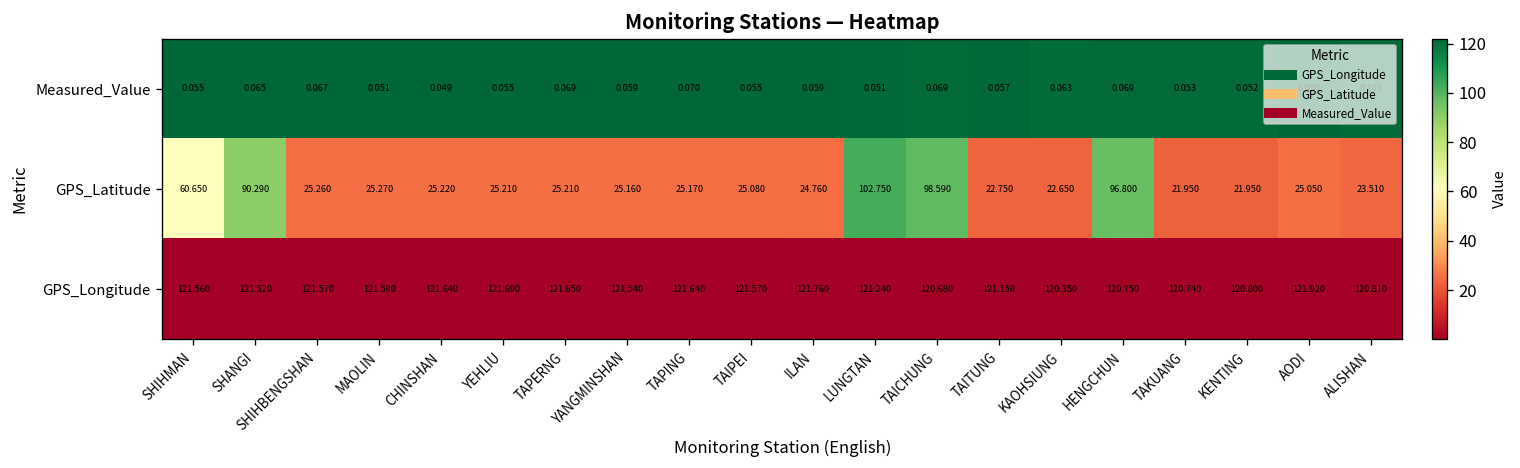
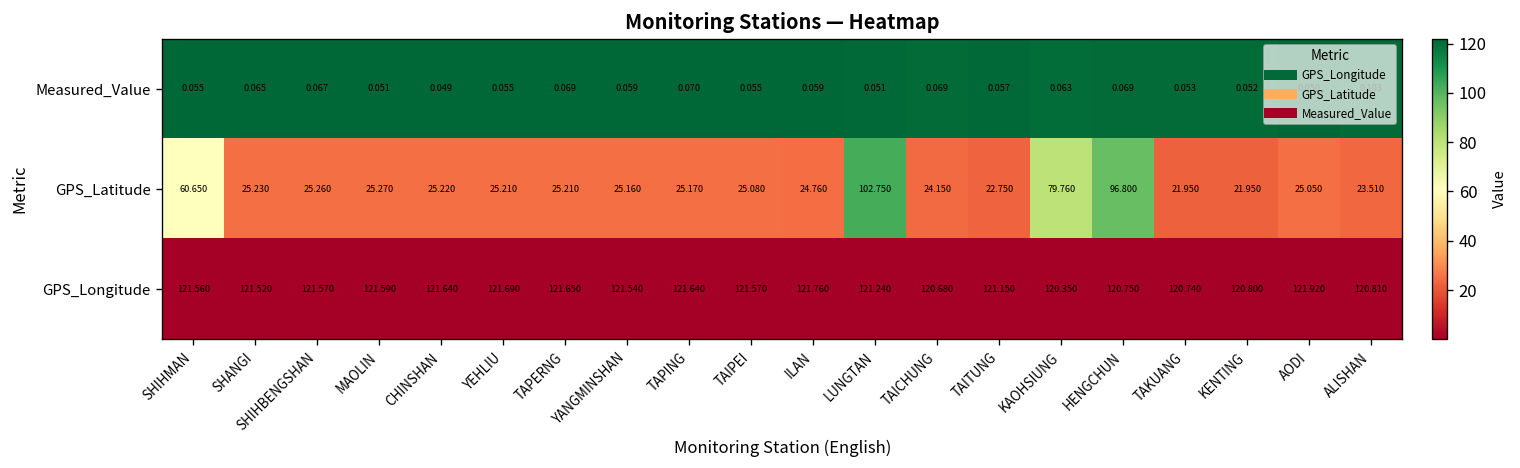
GPS_Latitude, SHANGI: 90.290 -> 25.230
GPS_Latitude, TAICHUNG: 98.590 -> 24.150
GPS_Latitude, KAOHSIUNG: 22.650 -> 79.760
